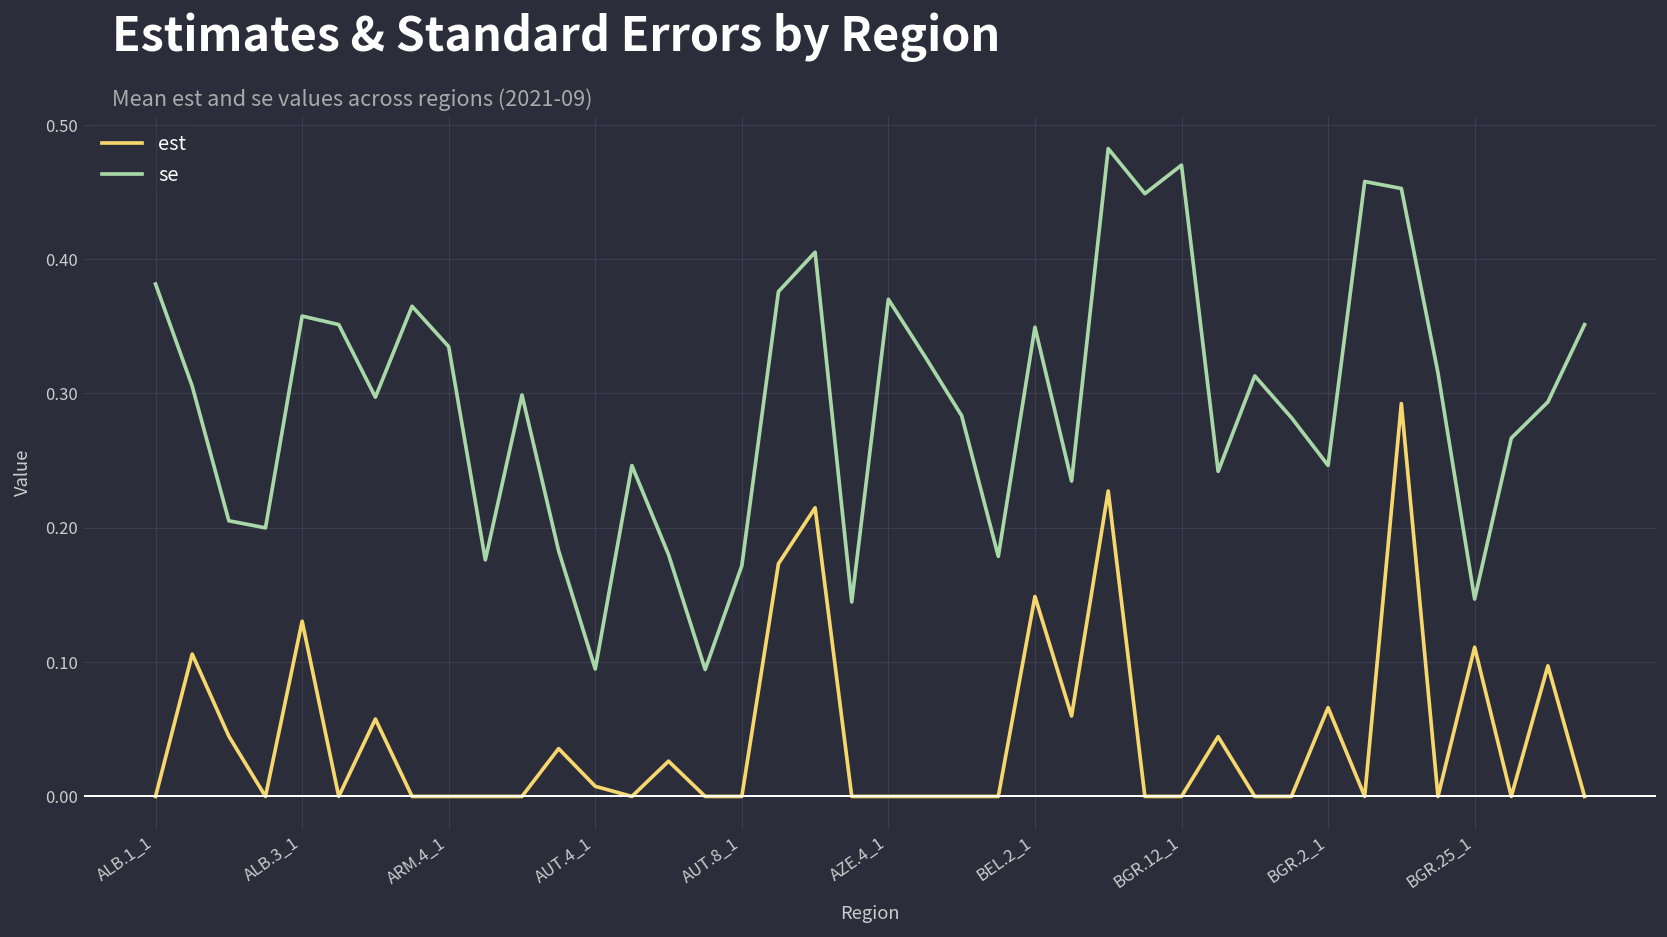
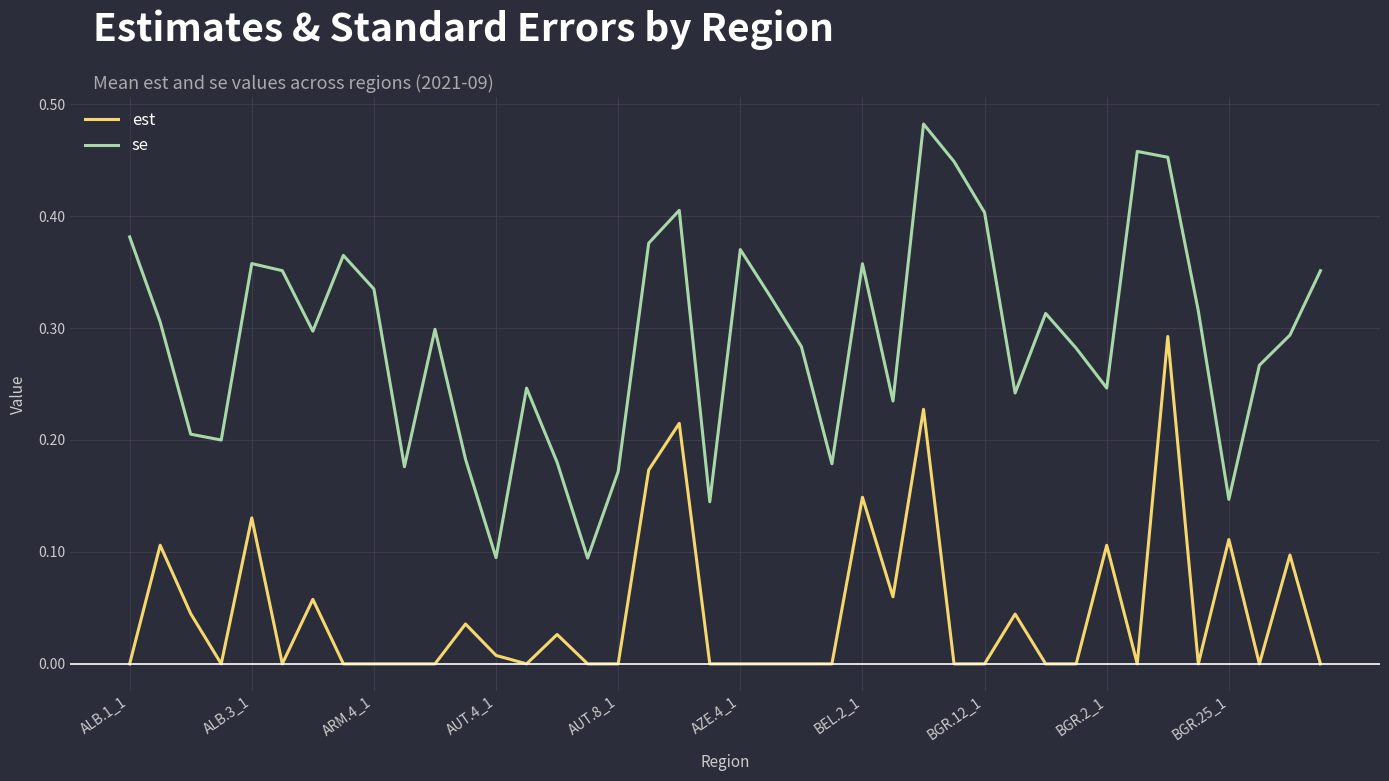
se, BEL.2_1: 0.349 -> 0.357
se, BGR.12_1: 0.470 -> 0.403
est, BGR.2_1: 0.066 -> 0.106
